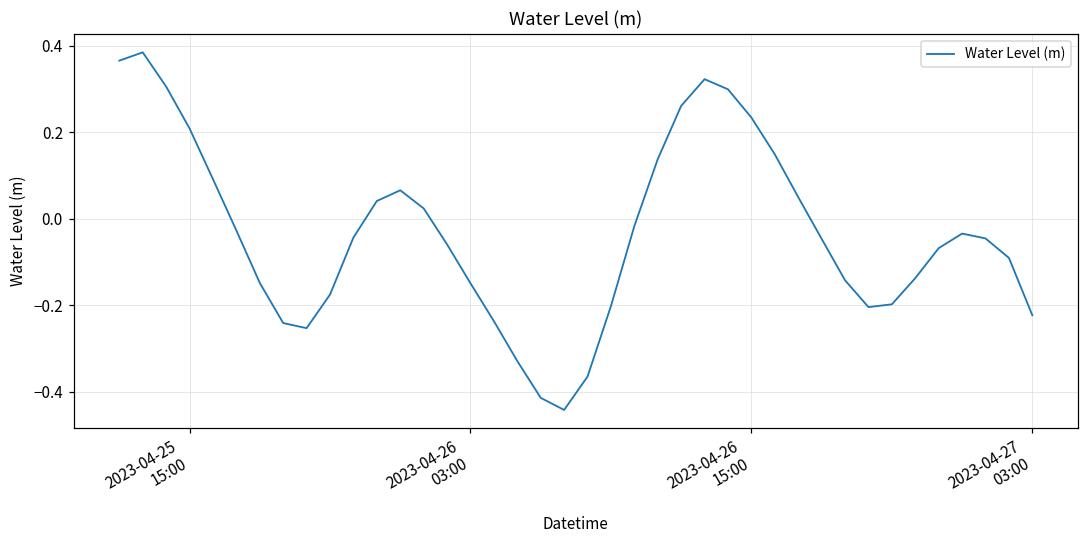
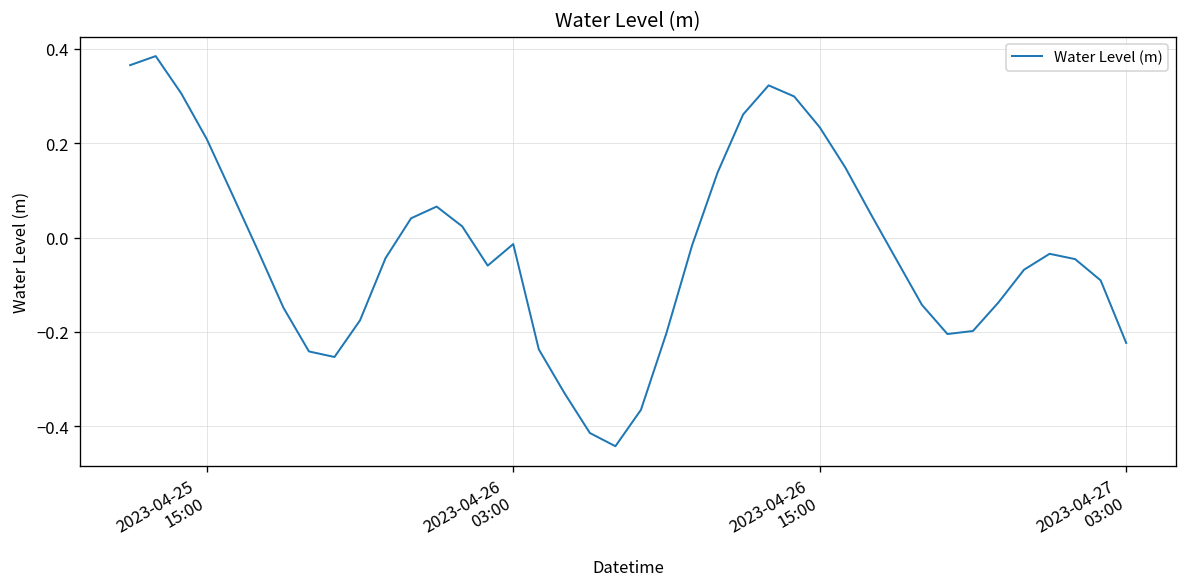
2023-04-26 03:00: -0.15 -> -0.01
